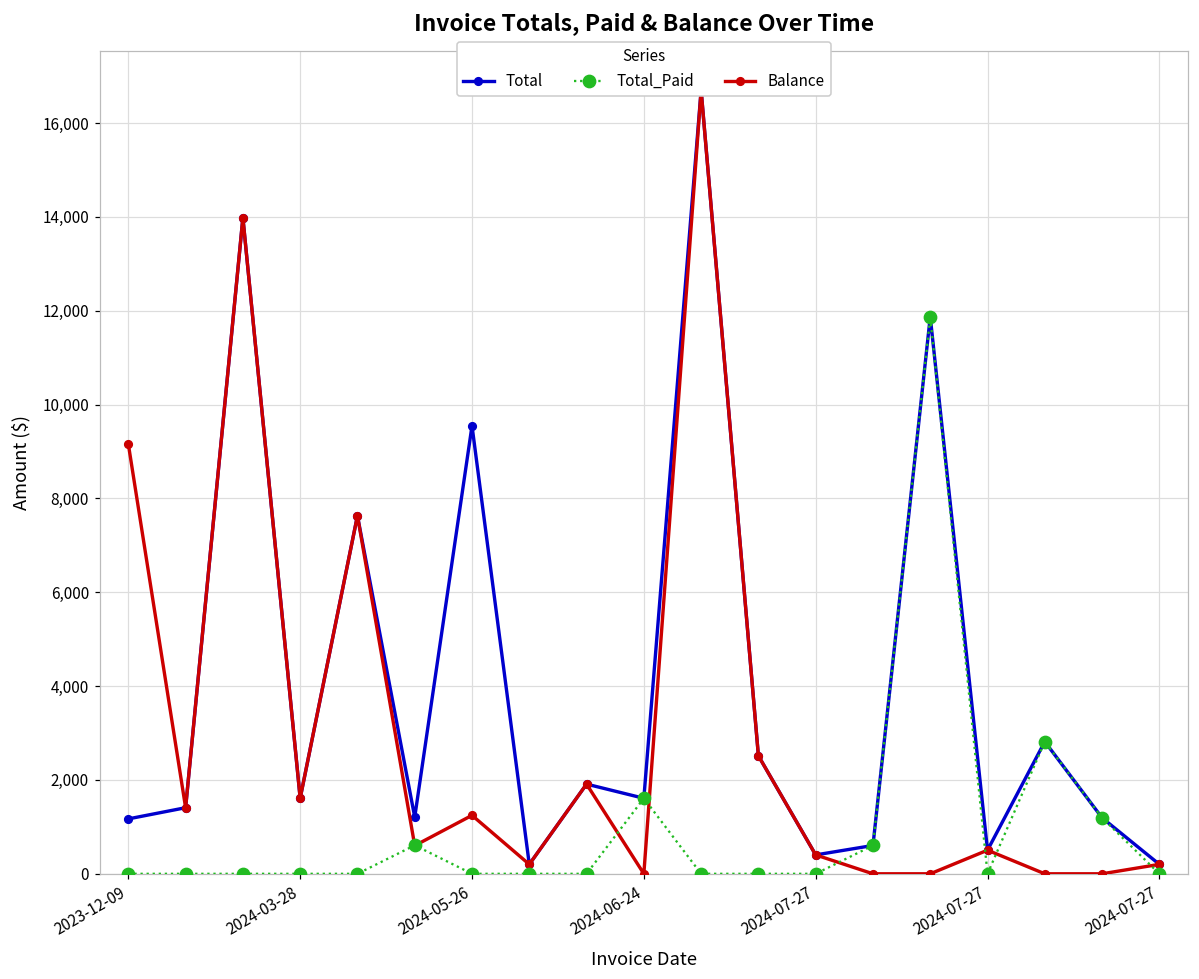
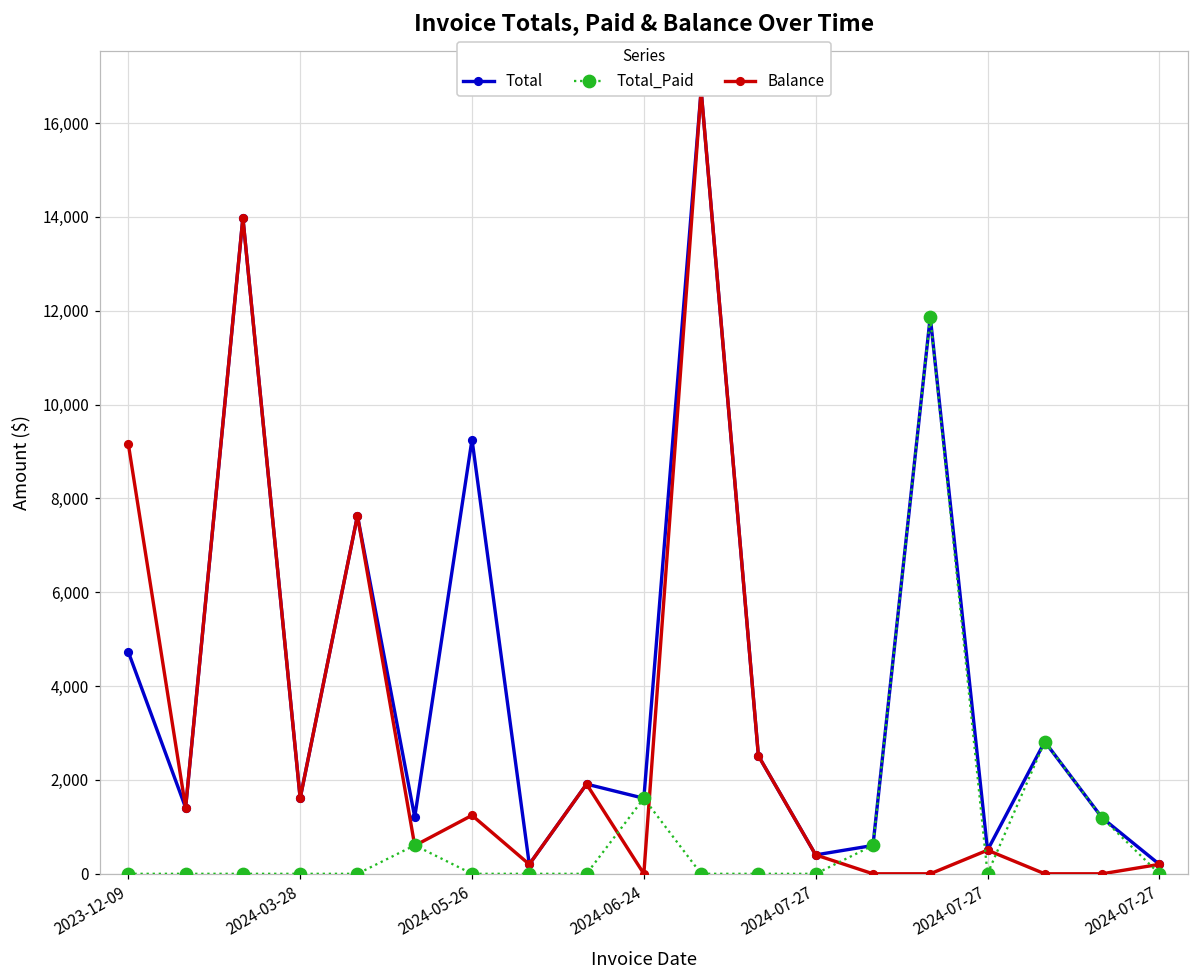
Total, 2023-12-09: 1,200 -> 4,700
Total, 2024-05-26: 9,500 -> 9,300
